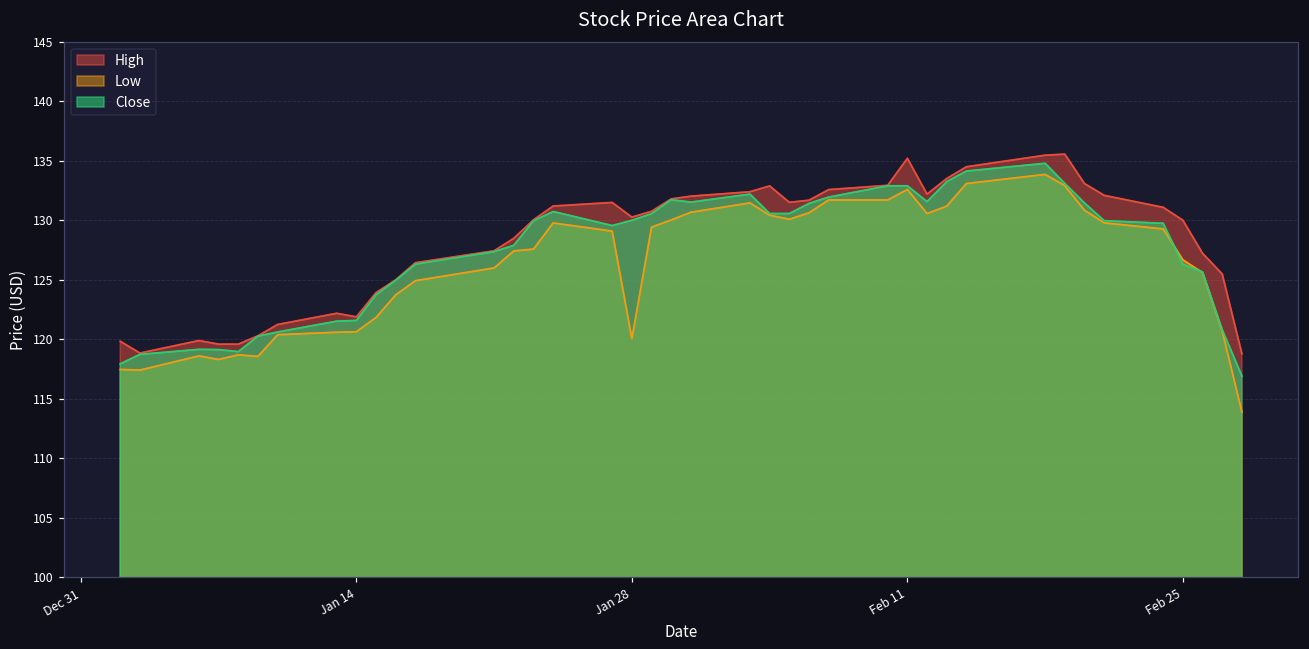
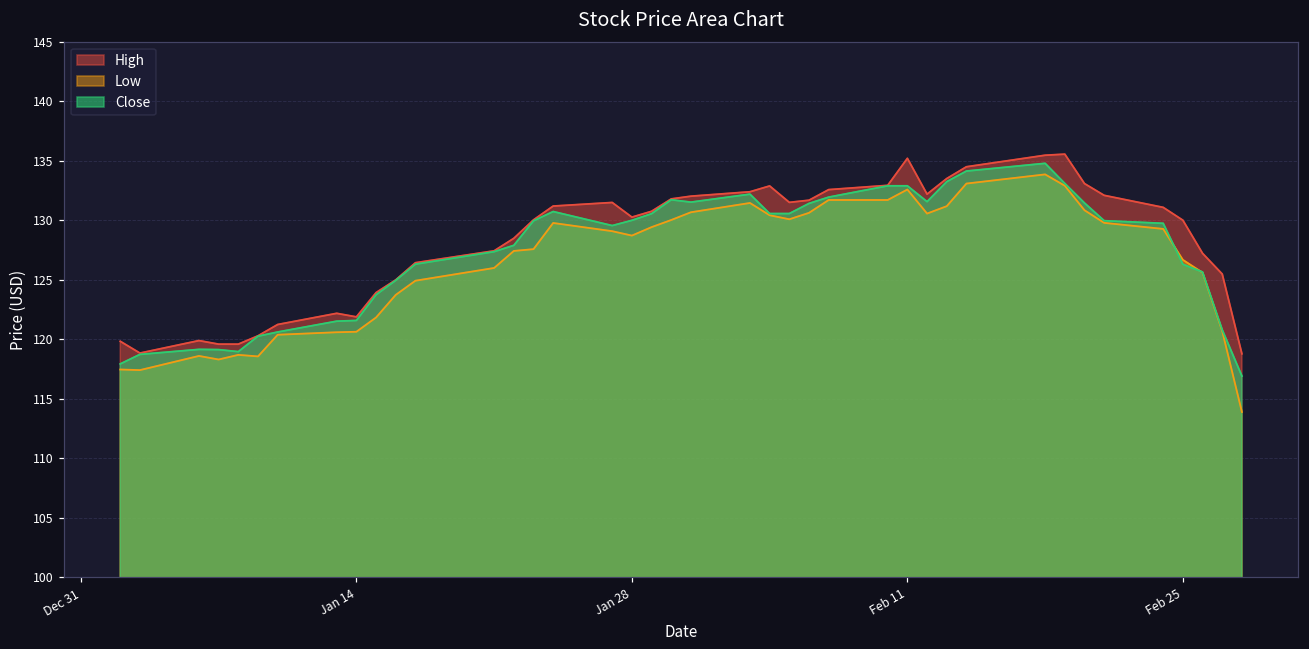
Low, Jan 28: 120.1 -> 128.7
